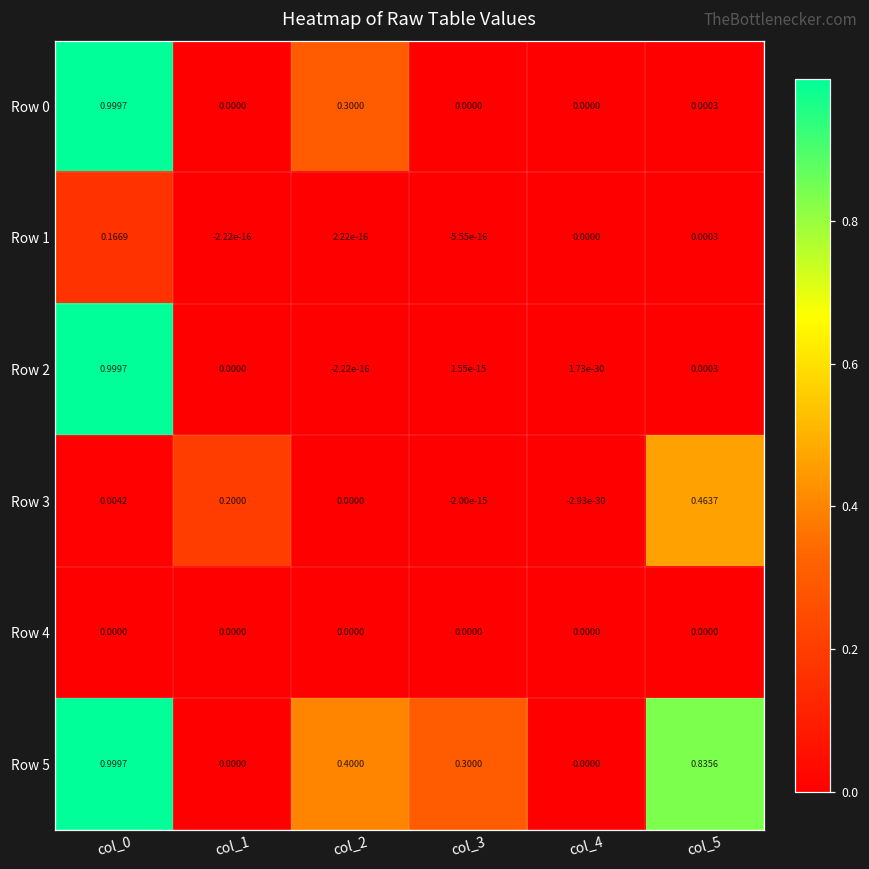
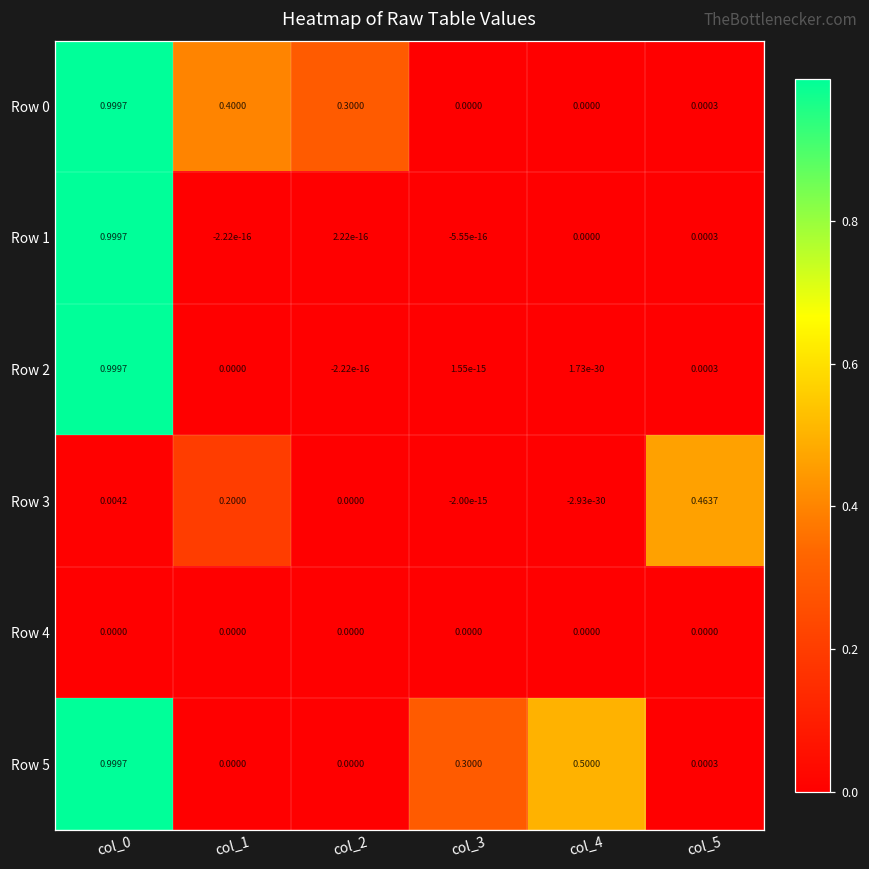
Row 0, col_1: 0.0000 -> 0.4000
Row 1, col_0: 0.1669 -> 0.9997
Row 5, col_2: 0.4000 -> 0.0000
Row 5, col_4: 0.0000 -> 0.5000
Row 5, col_5: 0.8356 -> 0.0003
